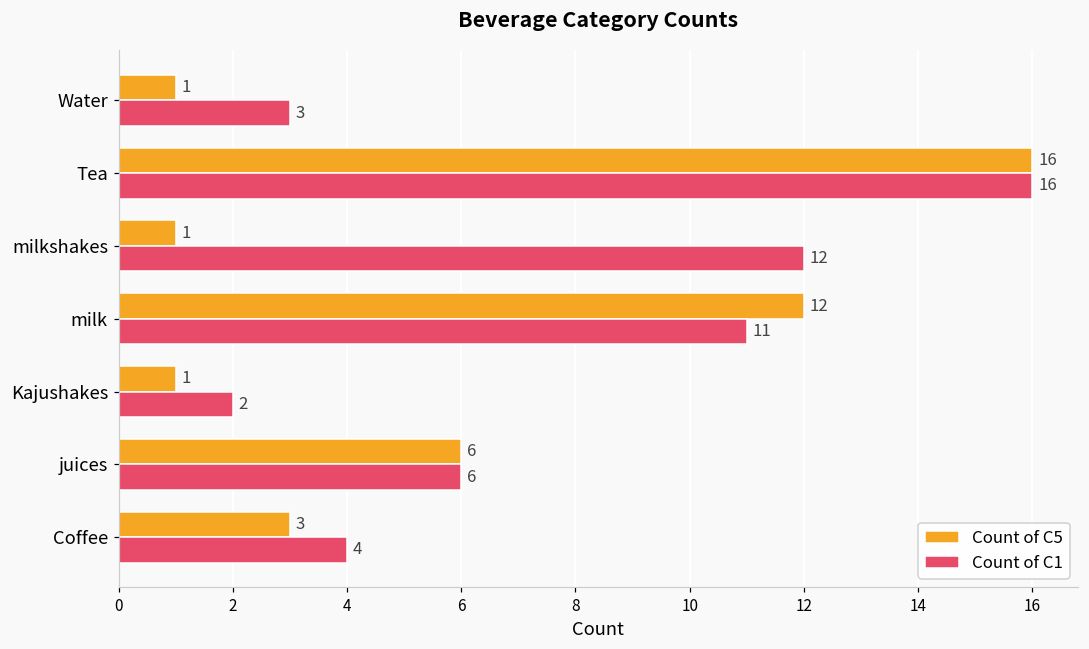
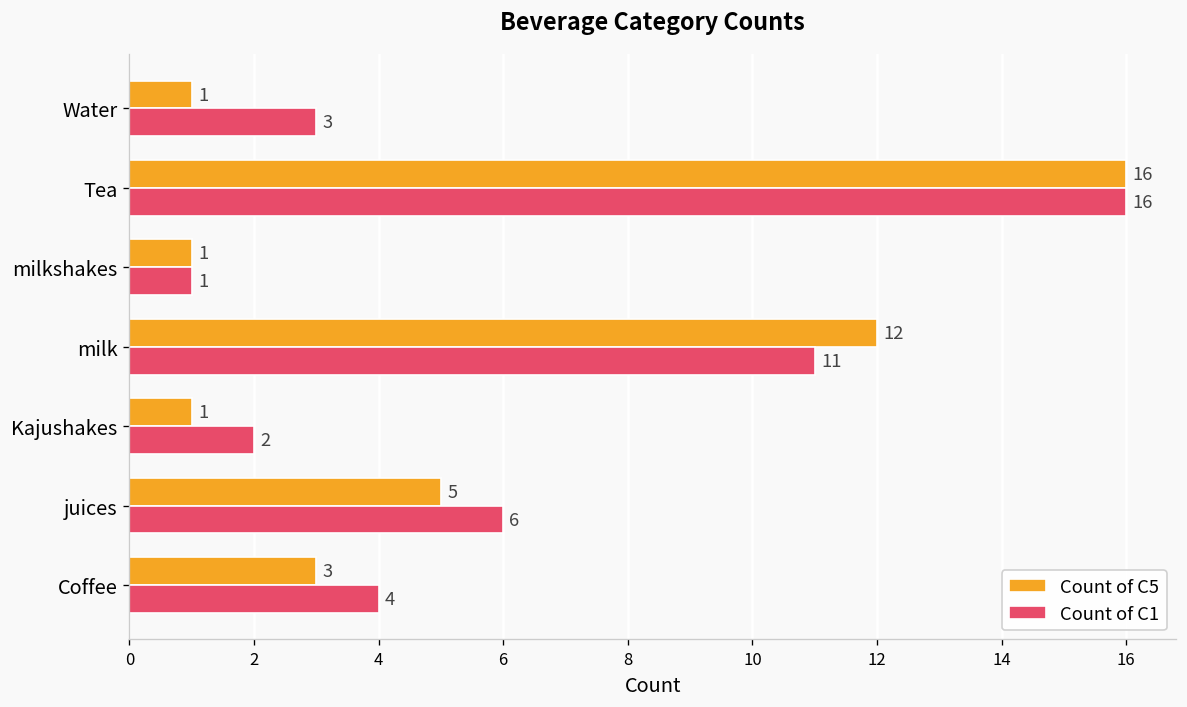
Count of C1, milkshakes: 12 -> 1
Count of C5, juices: 6 -> 5
